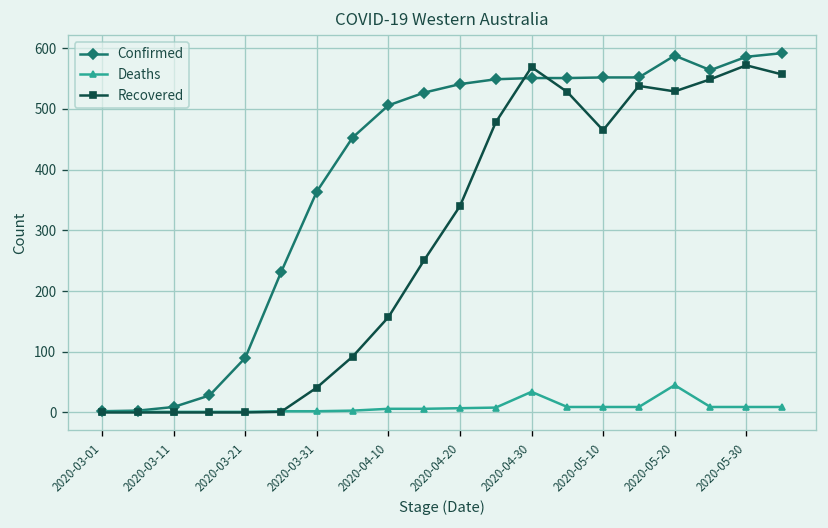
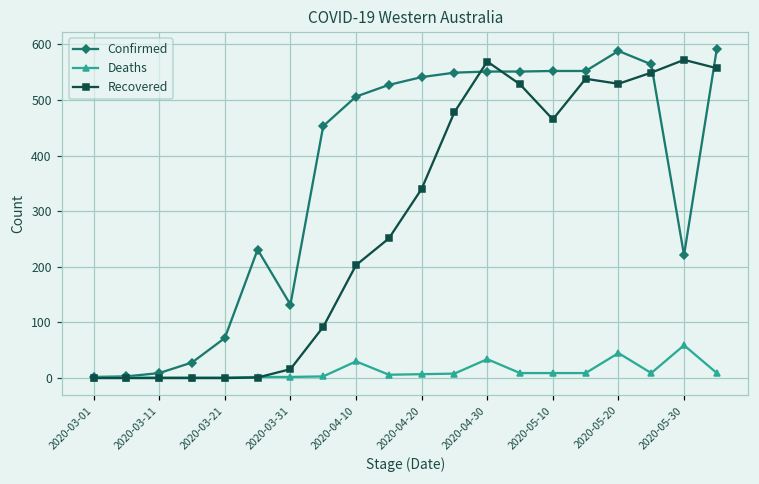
Confirmed, 2020-03-21: 90 -> 70
Confirmed, 2020-03-31: 360 -> 130
Recovered, 2020-03-31: 40 -> 20
Deaths, 2020-04-10: 10 -> 30
Recovered, 2020-04-10: 160 -> 200
Confirmed, 2020-05-30: 590 -> 220
Deaths, 2020-05-30: 10 -> 60
